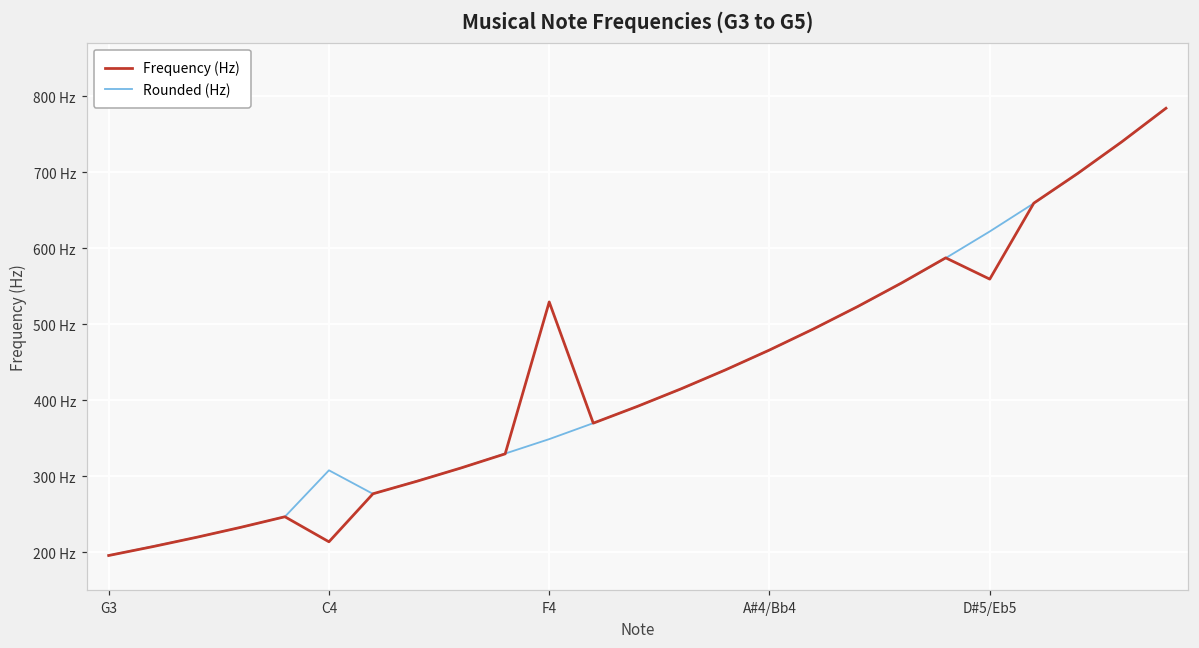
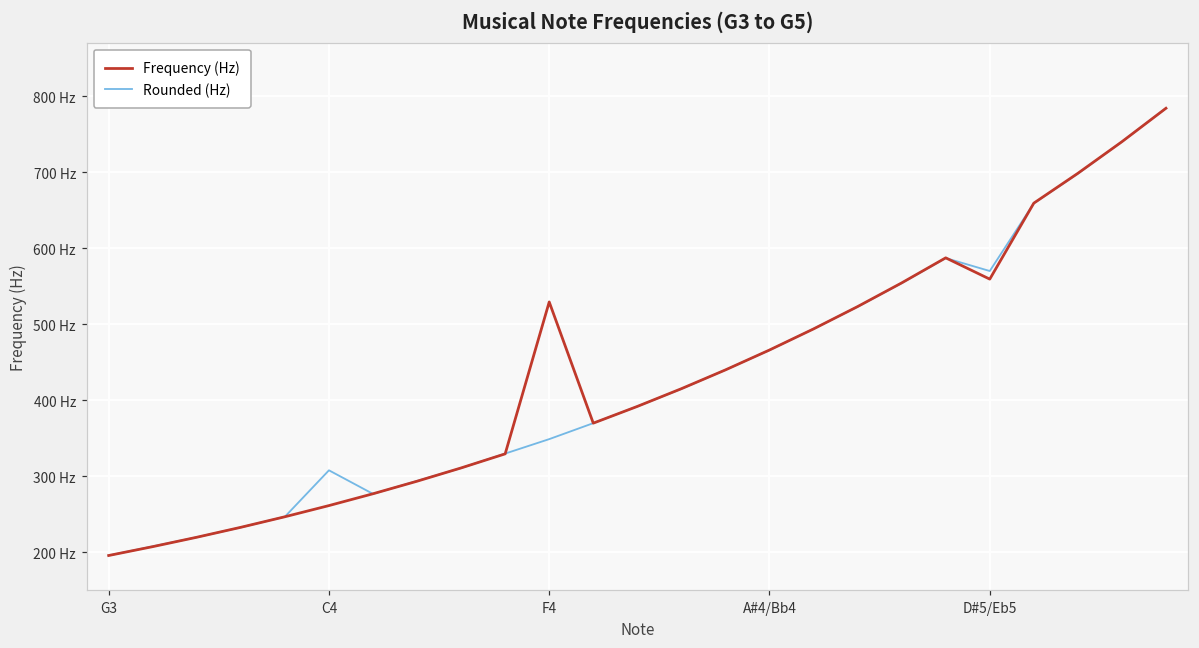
Frequency (Hz), C4: 210 Hz -> 260 Hz
Rounded (Hz), D#5/Eb5: 620 Hz -> 570 Hz
